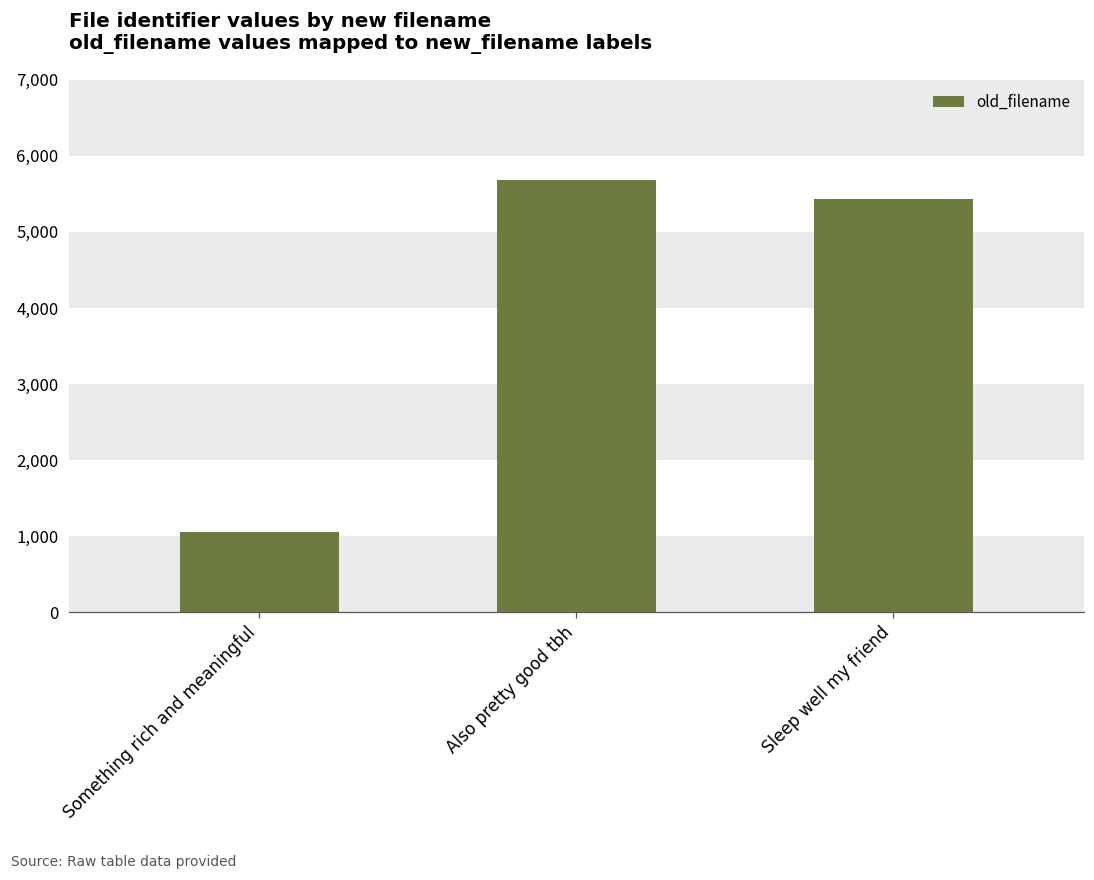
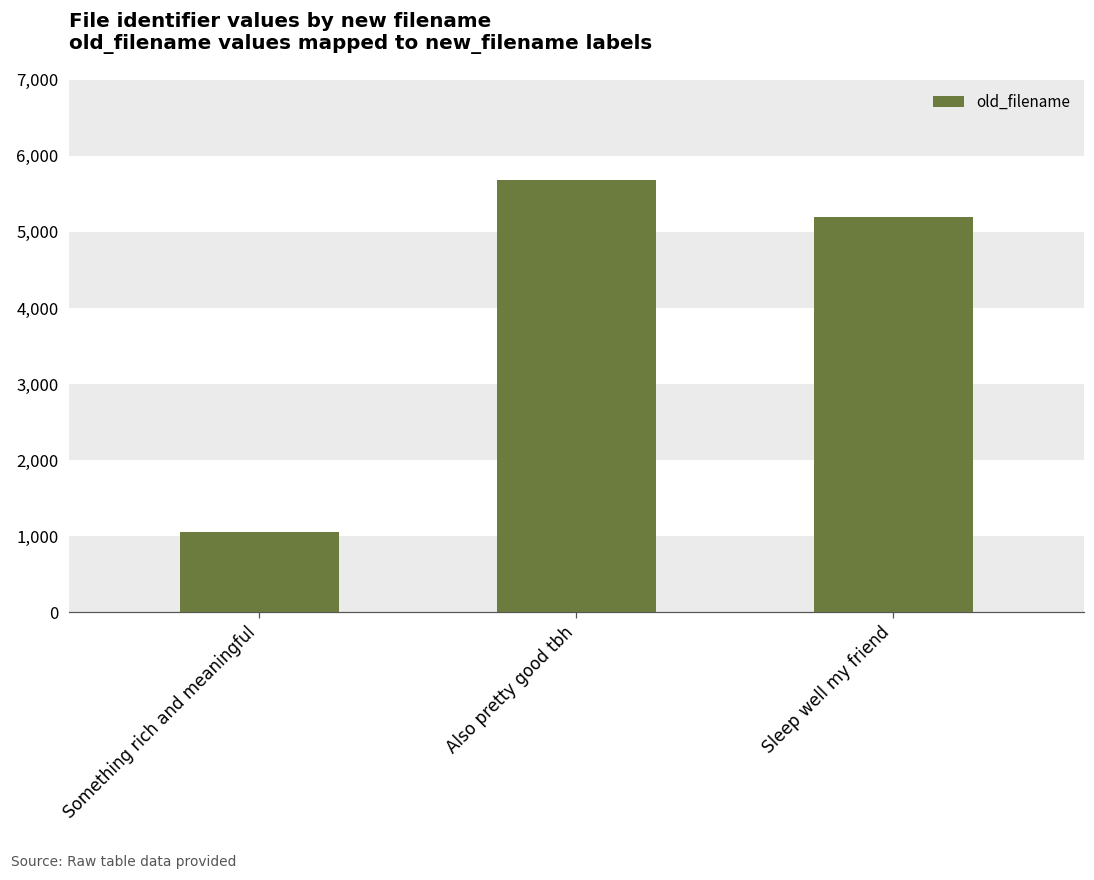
Sleep well my friend: 5,400 -> 5,200
